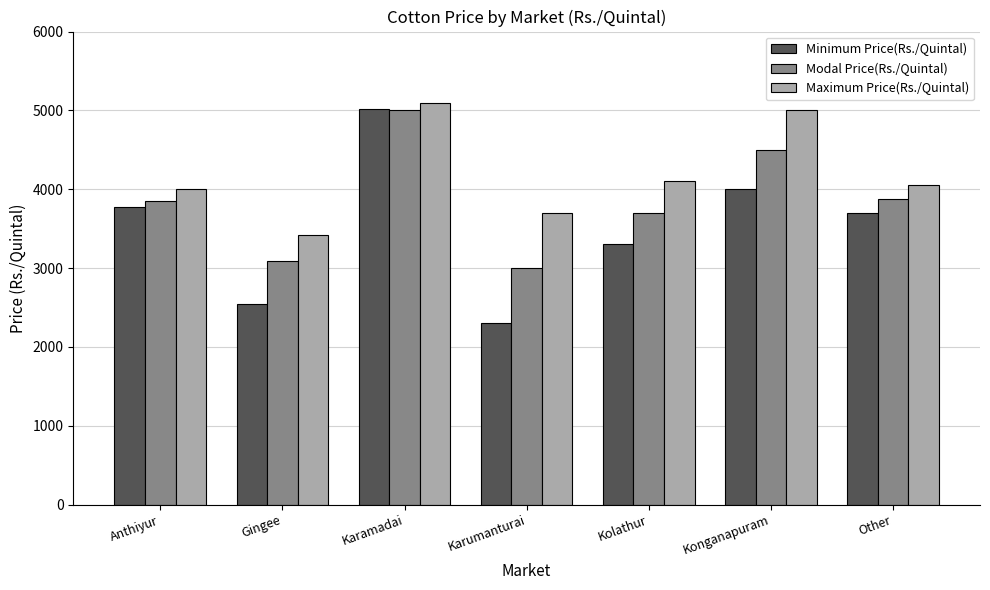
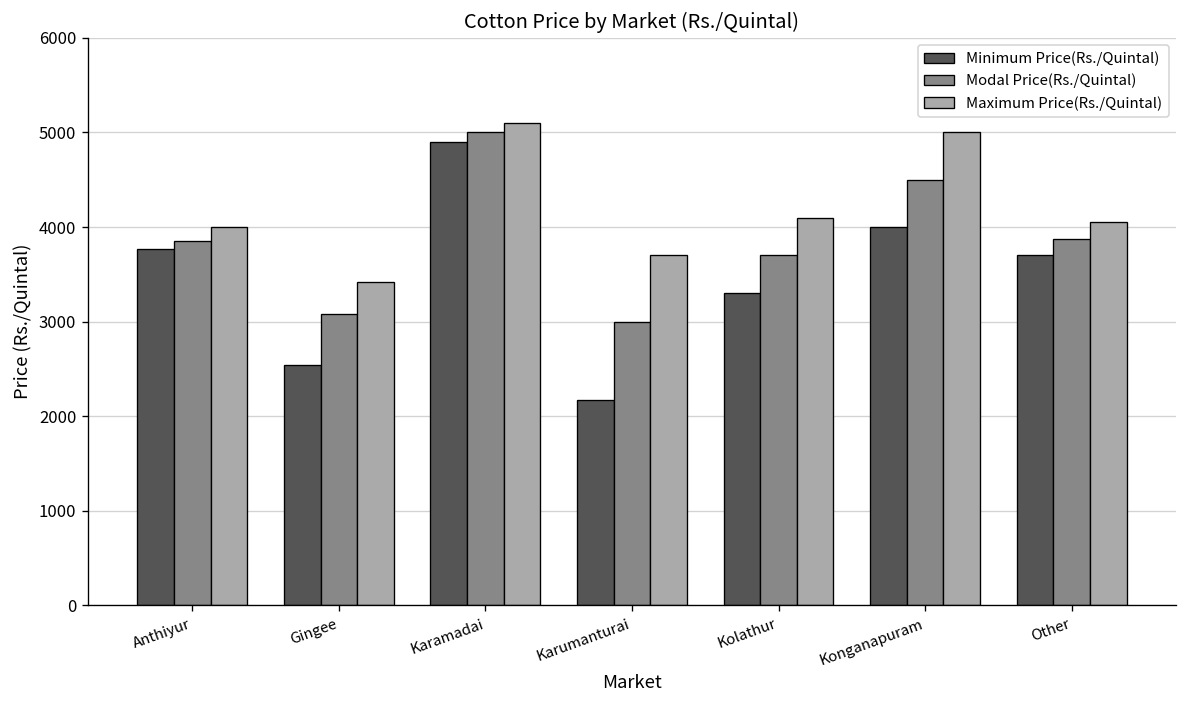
Minimum Price(Rs./Quintal), Karamadai: 5000 -> 4900
Minimum Price(Rs./Quintal), Karumanturai: 2300 -> 2200
